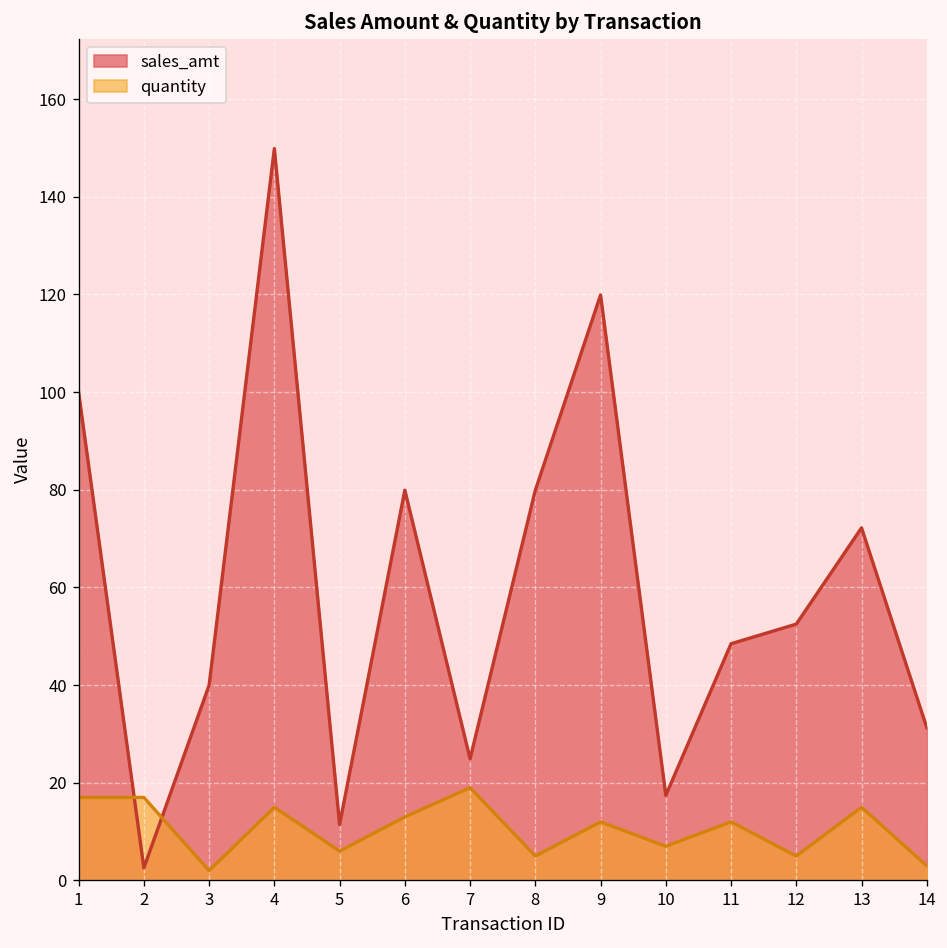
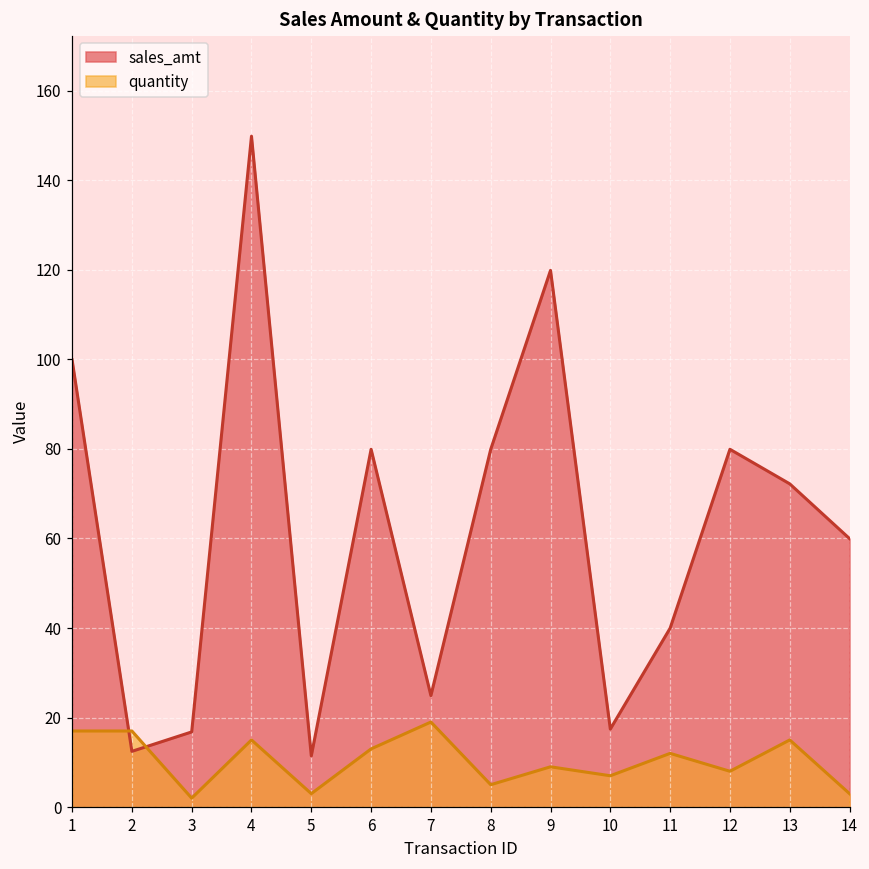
sales_amt, 2: 3 -> 12
sales_amt, 3: 40 -> 17
quantity, 5: 6 -> 3
quantity, 9: 12 -> 9
sales_amt, 11: 48 -> 40
sales_amt, 12: 52 -> 80
quantity, 12: 5 -> 8
sales_amt, 14: 31 -> 60
